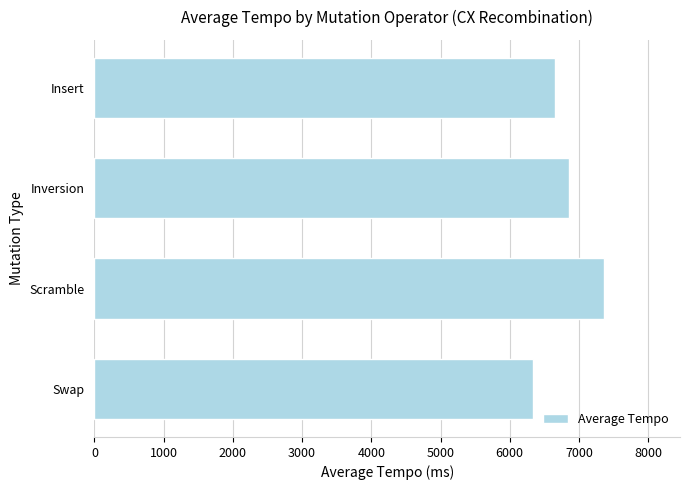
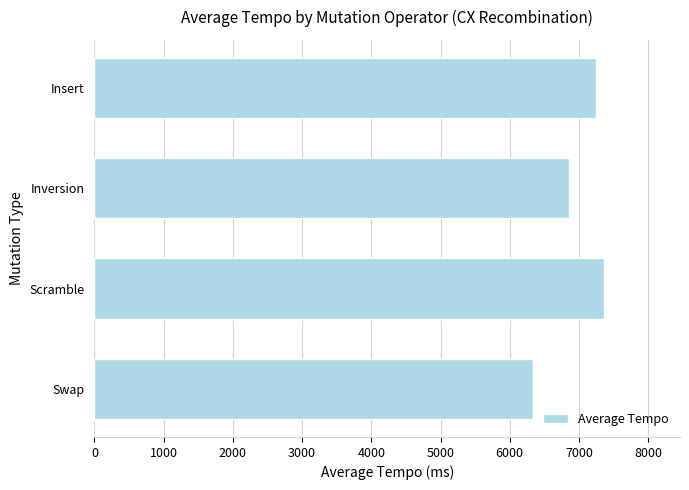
Insert: 6600 -> 7300
